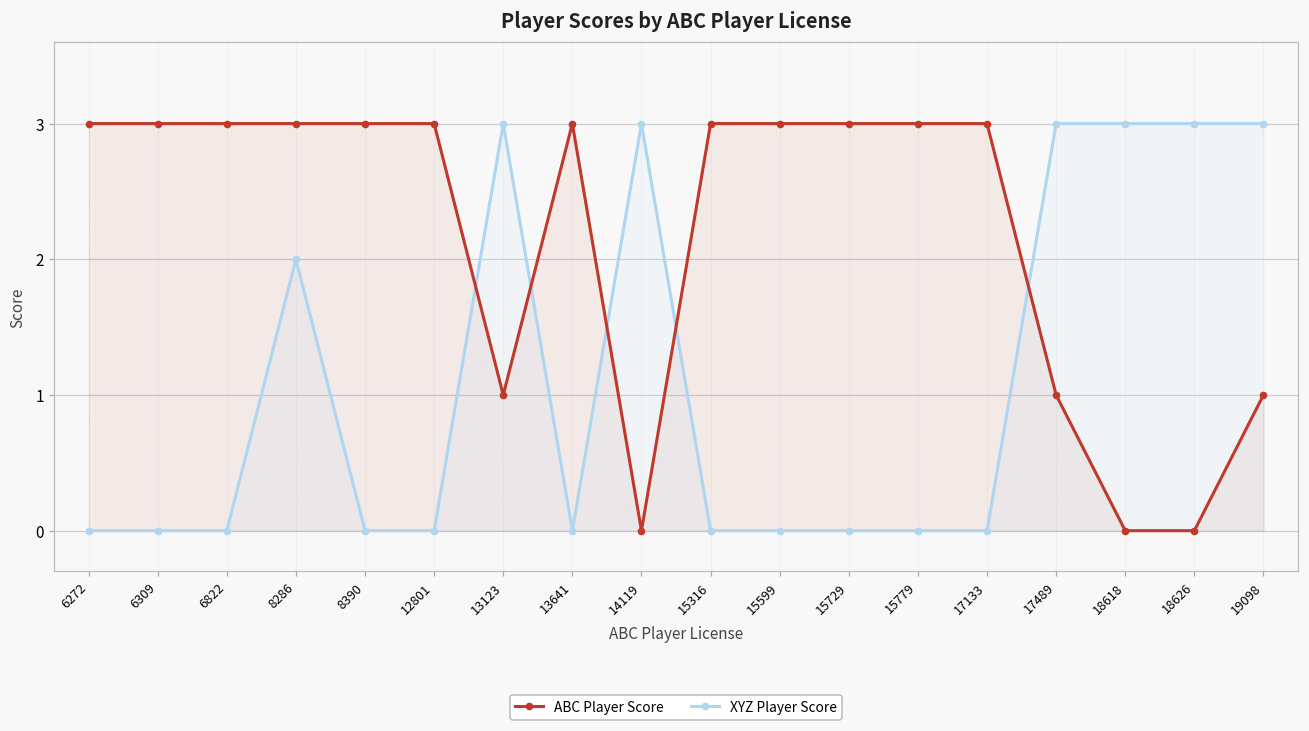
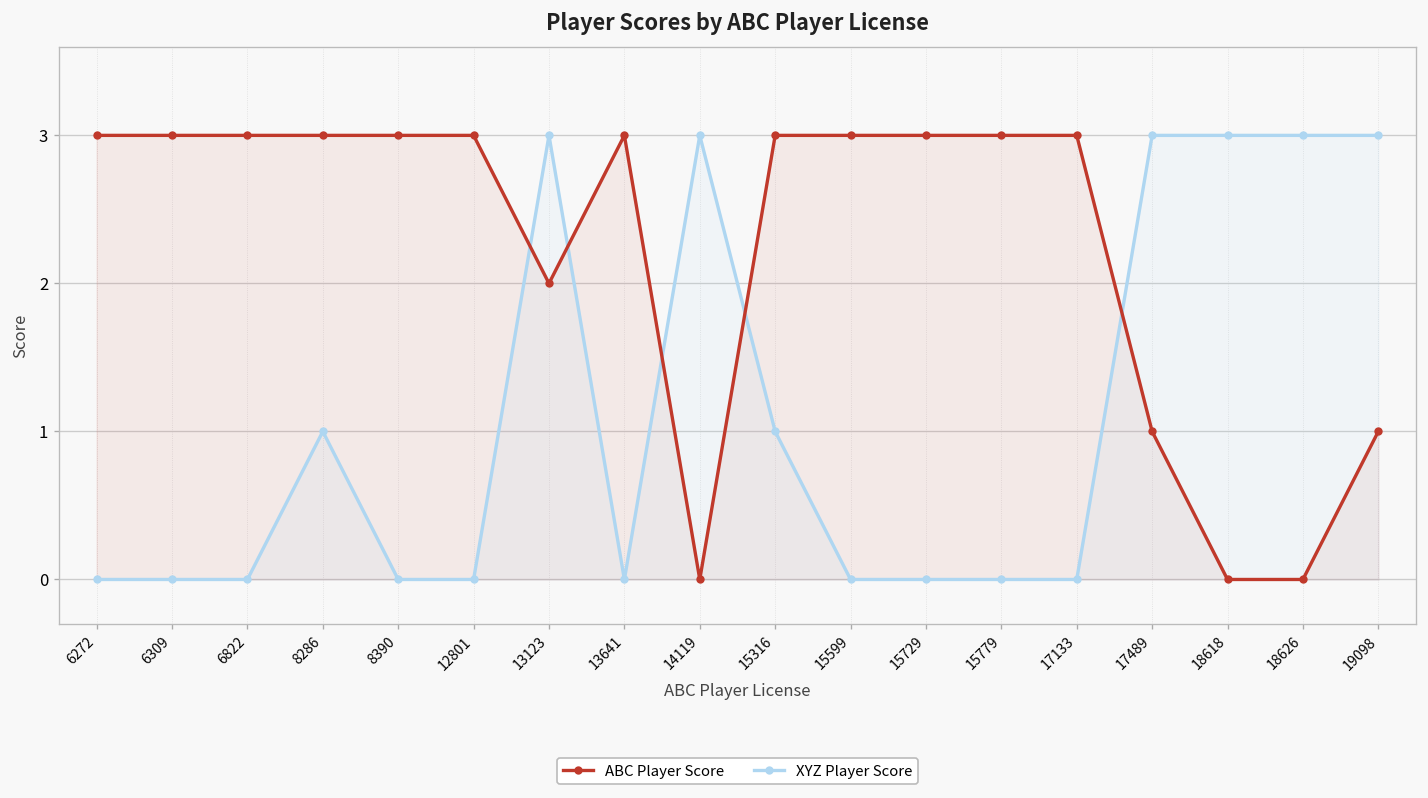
XYZ Player Score, 8286: 2 -> 1
ABC Player Score, 13123: 1 -> 2
XYZ Player Score, 15316: 0 -> 1
